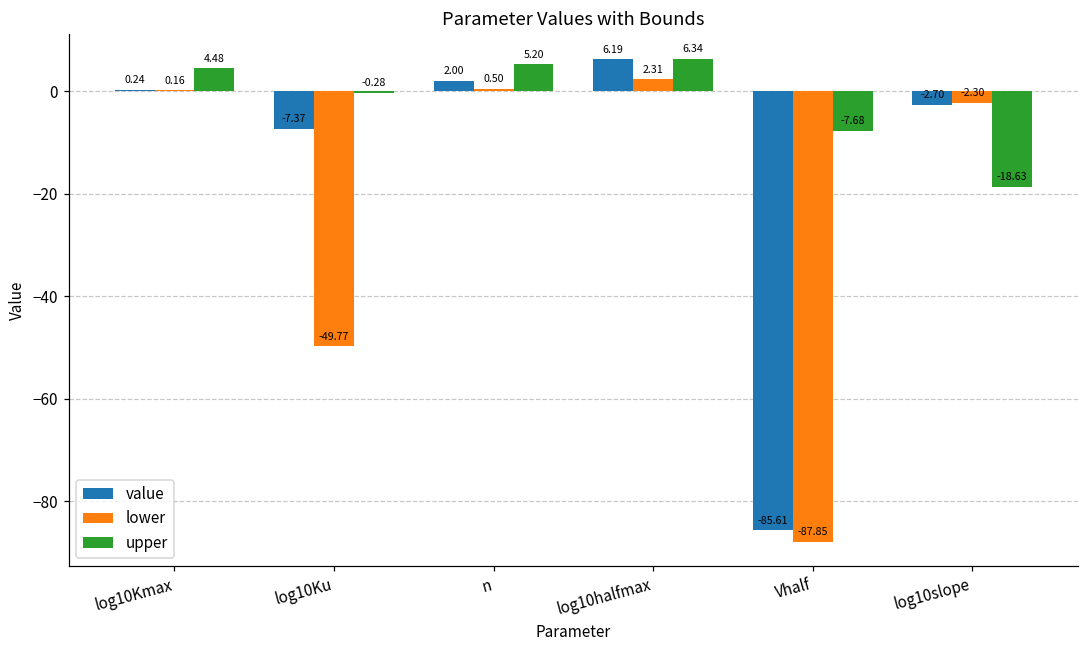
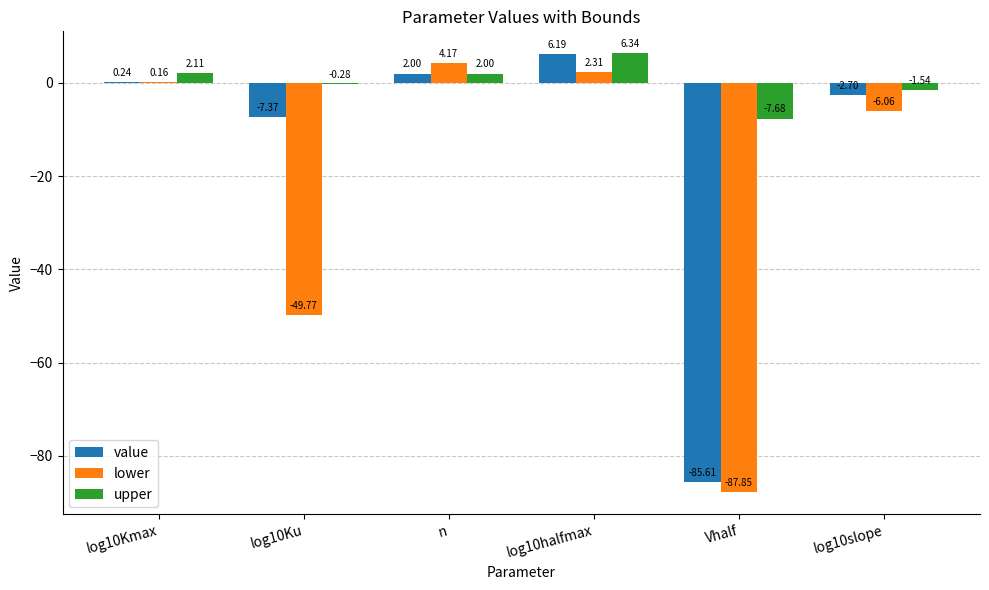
upper, log10Kmax: 4.48 -> 2.11
lower, n: 0.50 -> 4.17
upper, n: 5.20 -> 2.00
lower, log10slope: -2.30 -> -6.06
upper, log10slope: -18.63 -> -1.54
